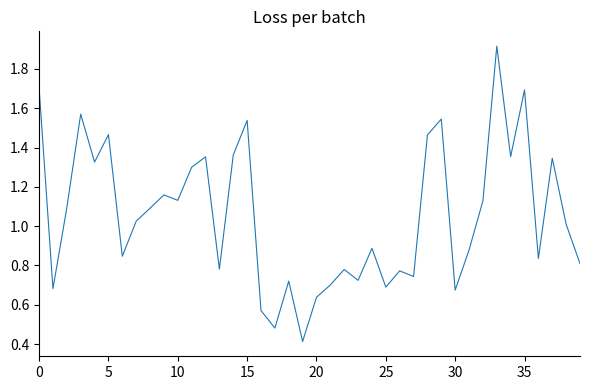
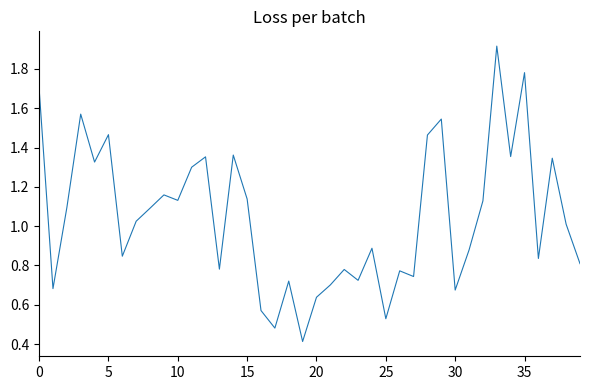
15: 1.54 -> 1.14
25: 0.69 -> 0.53
35: 1.69 -> 1.78
